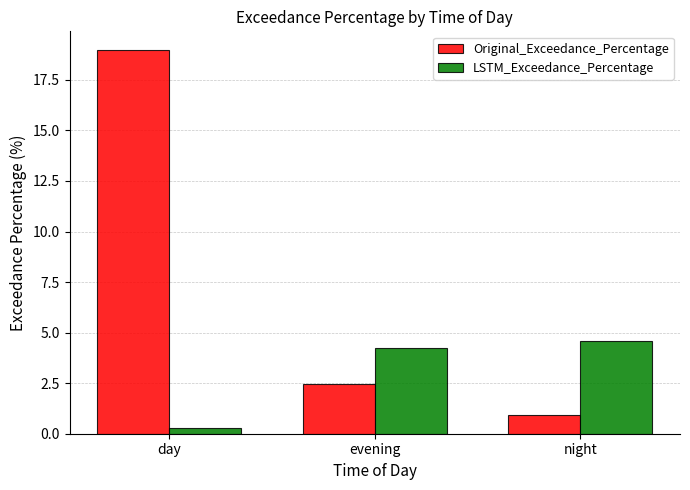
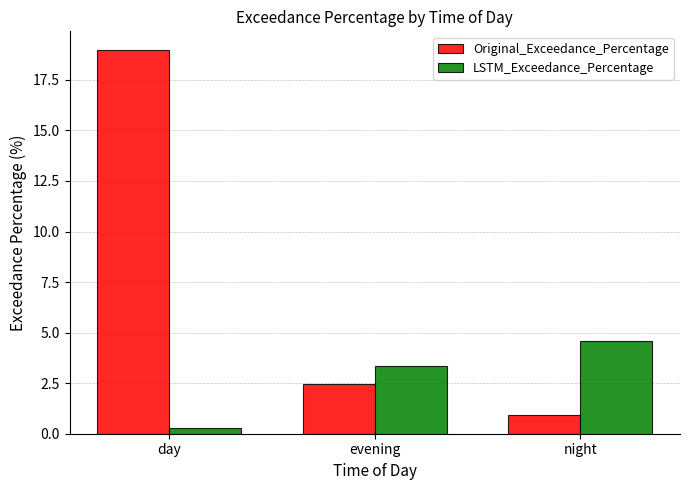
LSTM_Exceedance_Percentage, evening: 4.3 -> 3.3
